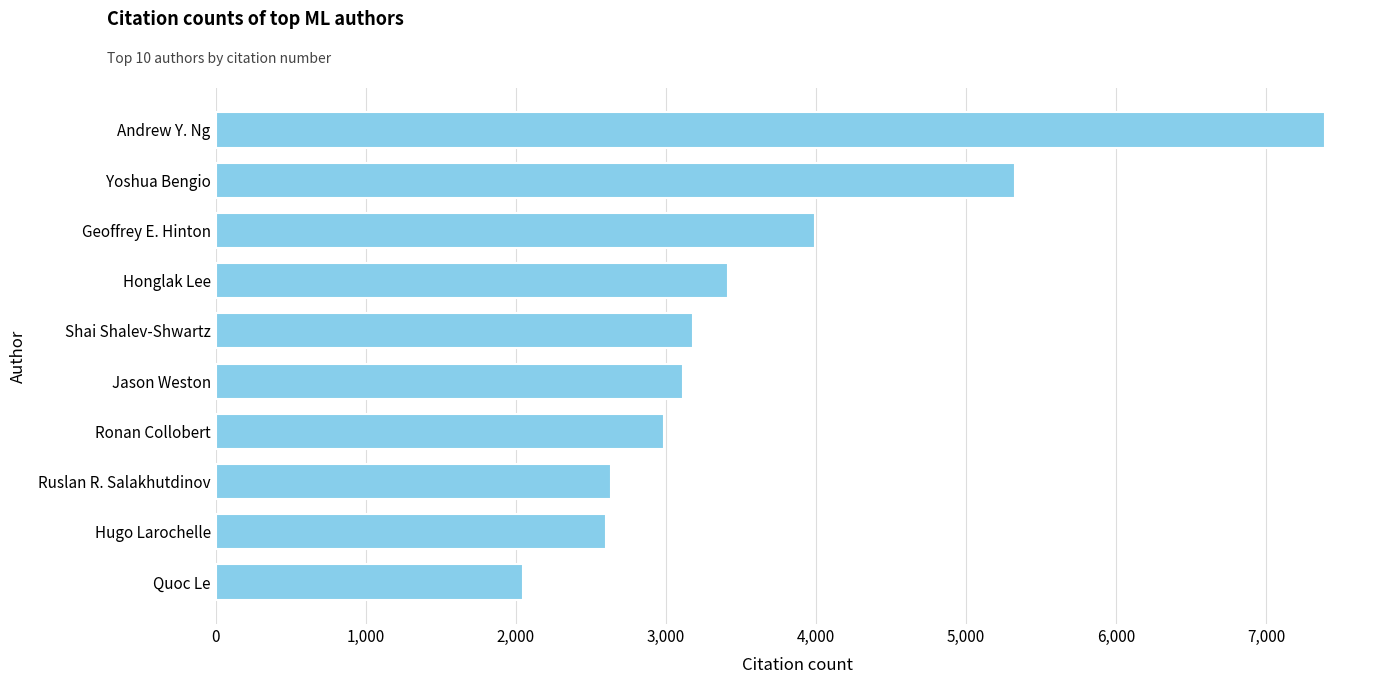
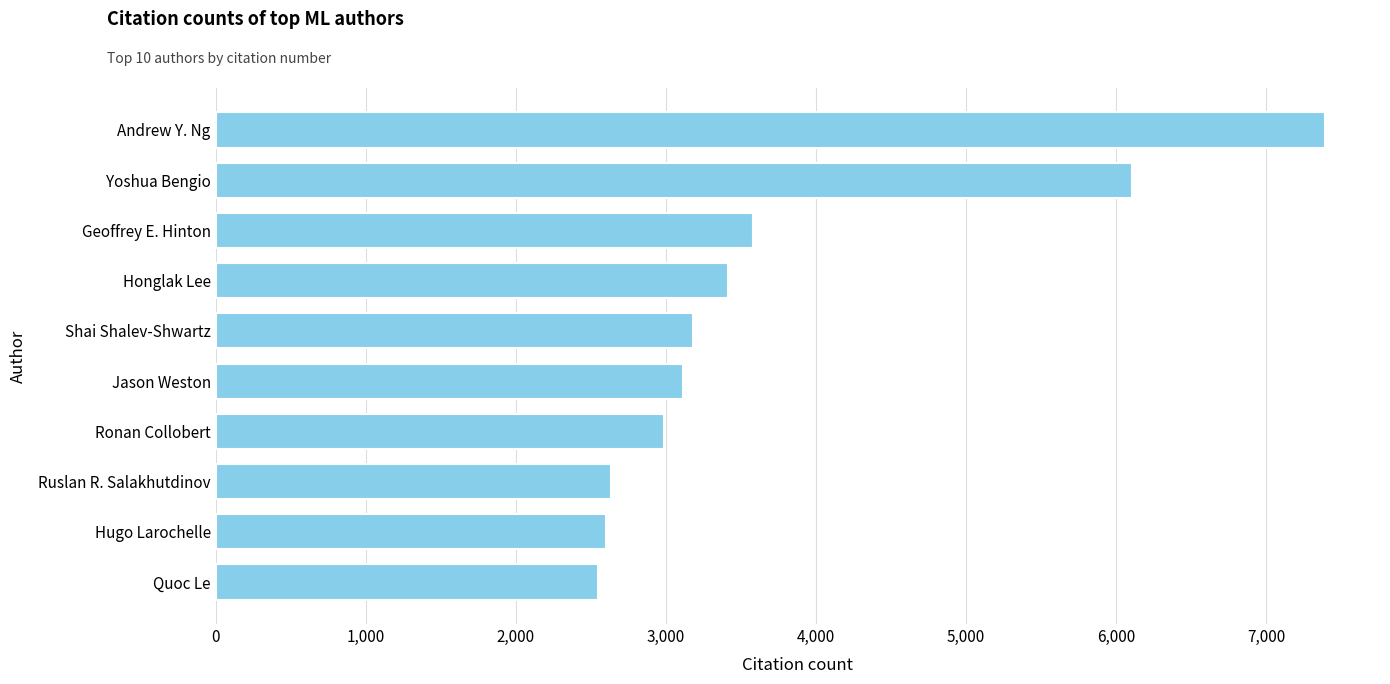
Yoshua Bengio: 5,320 -> 6,110
Geoffrey E. Hinton: 4,000 -> 3,580
Quoc Le: 2,050 -> 2,550
